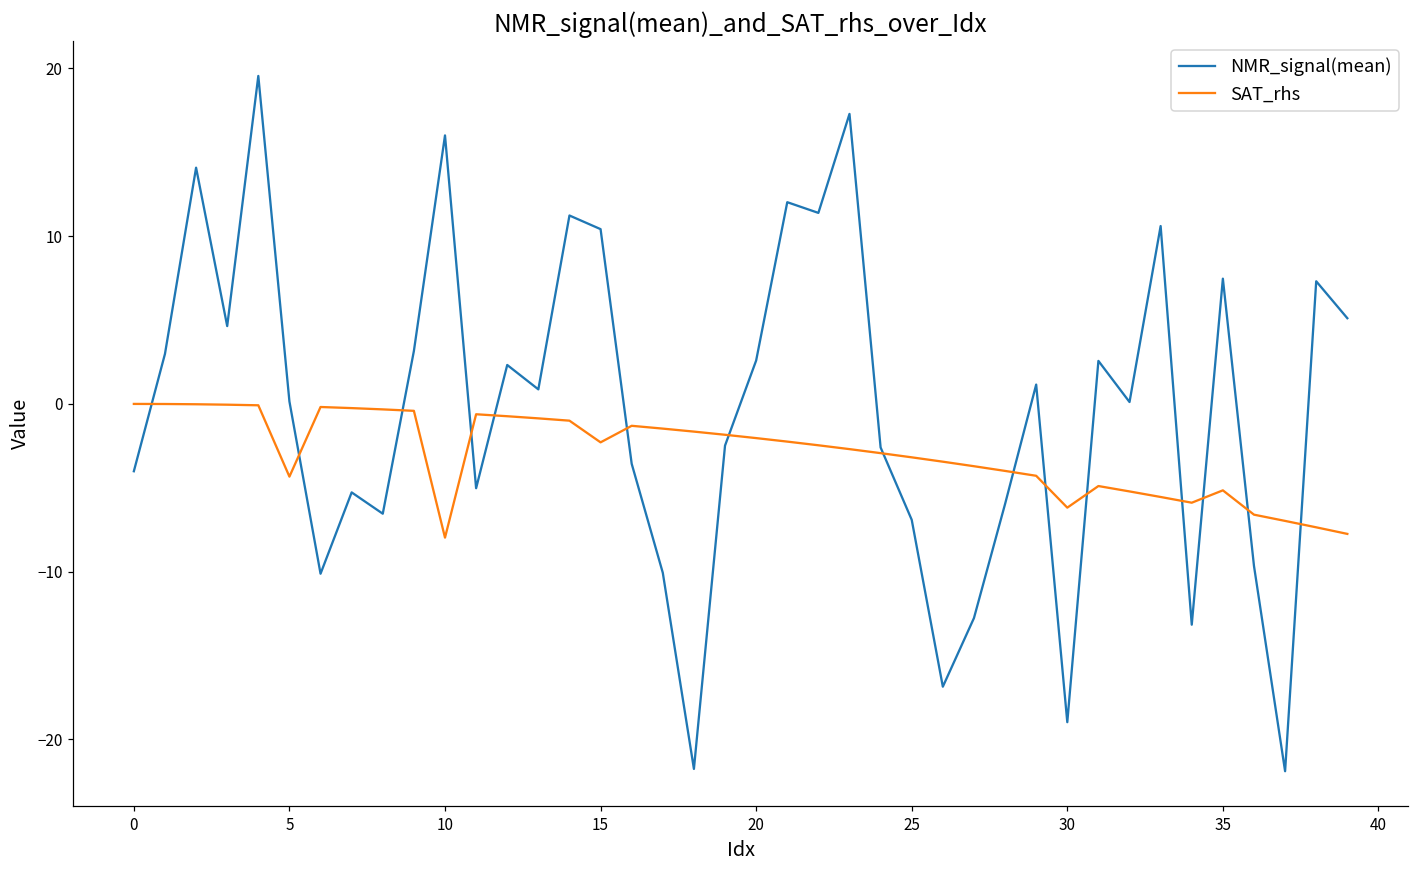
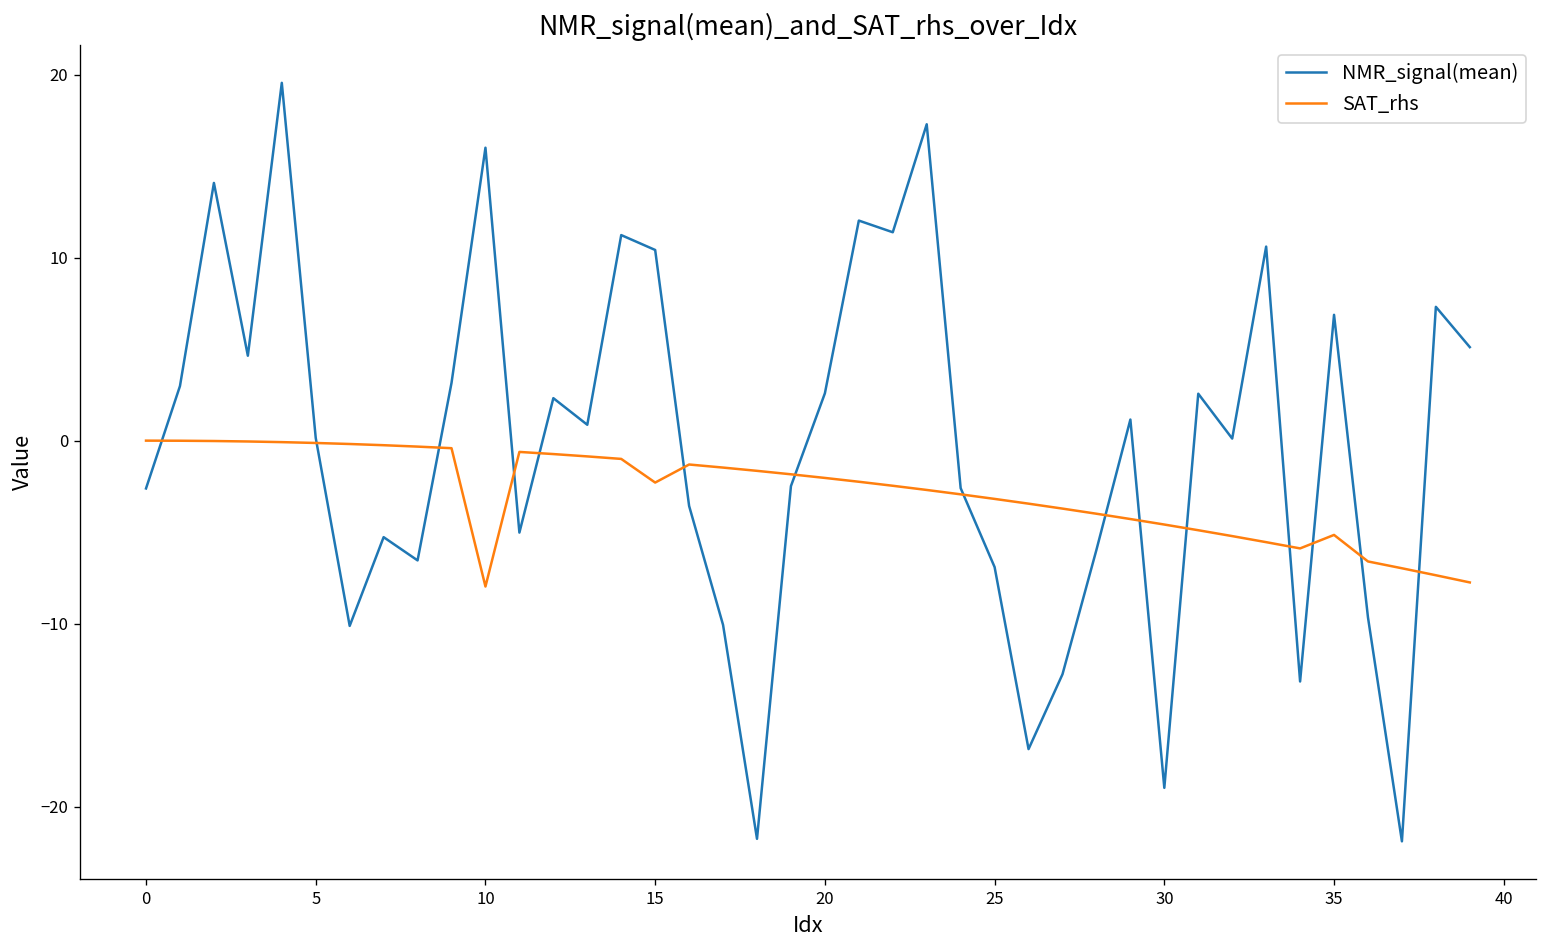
NMR_signal(mean), 0: -4.0 -> -2.6
SAT_rhs, 5: -4.3 -> -0.1
SAT_rhs, 30: -6.2 -> -4.6
NMR_signal(mean), 35: 7.5 -> 6.9
